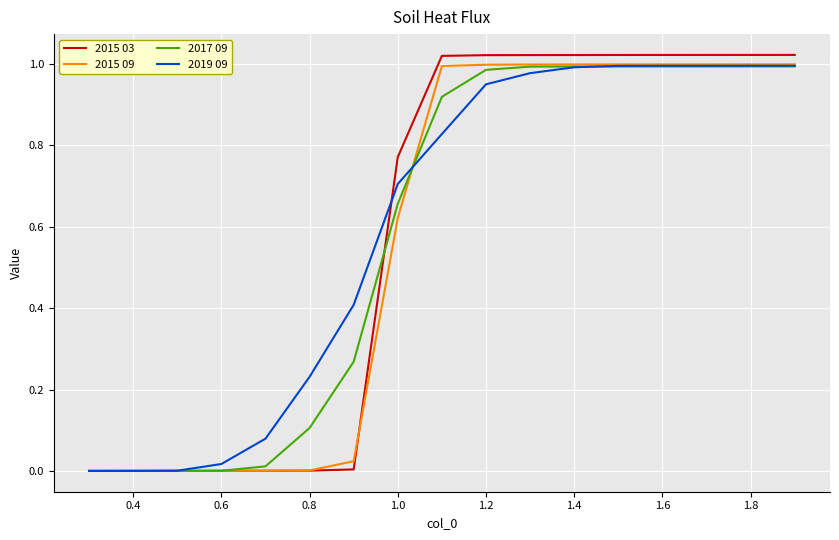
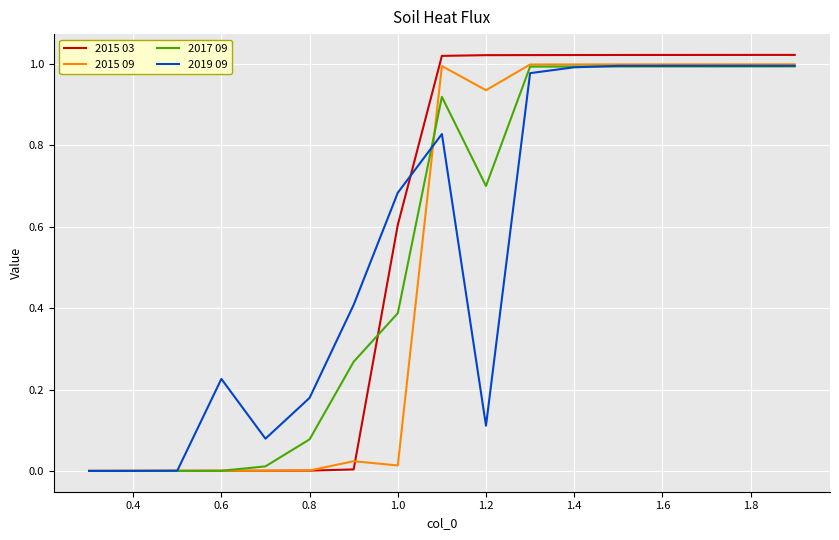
2019 09, 0.6: 0.02 -> 0.23
2017 09, 0.8: 0.11 -> 0.08
2019 09, 0.8: 0.23 -> 0.18
2015 03, 1.0: 0.77 -> 0.60
2015 09, 1.0: 0.62 -> 0.01
2017 09, 1.0: 0.66 -> 0.39
2019 09, 1.0: 0.70 -> 0.68
2015 09, 1.2: 1.00 -> 0.94
2017 09, 1.2: 0.99 -> 0.70
2019 09, 1.2: 0.95 -> 0.11
